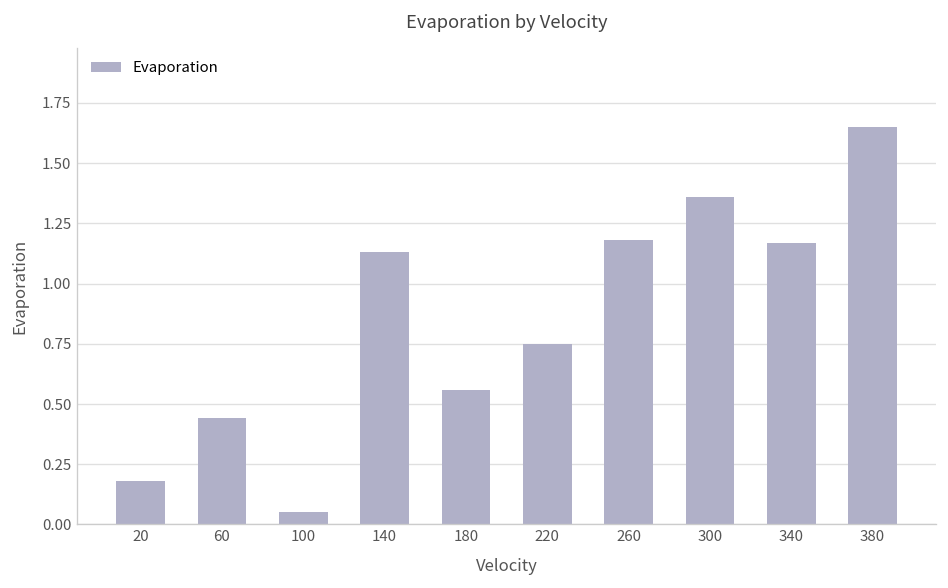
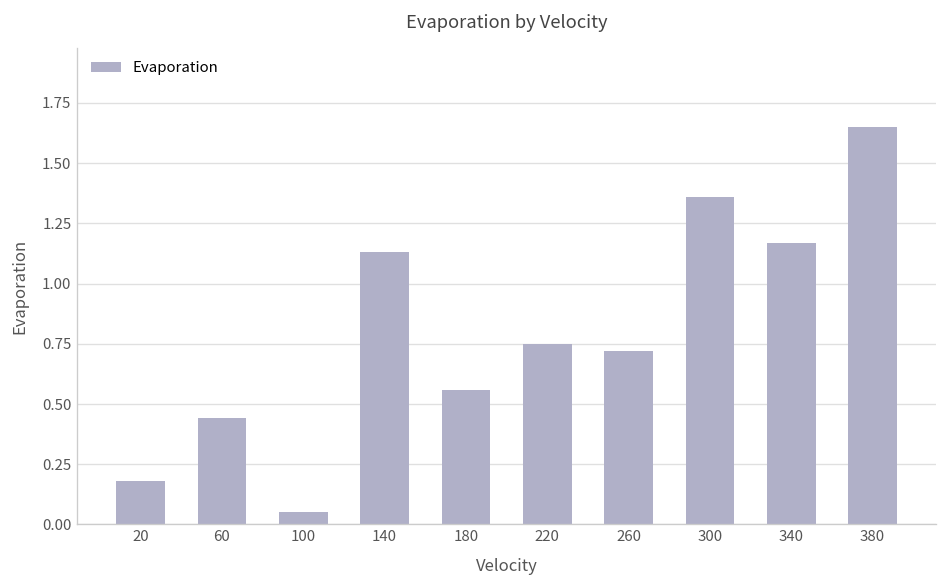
260: 1.18 -> 0.72
